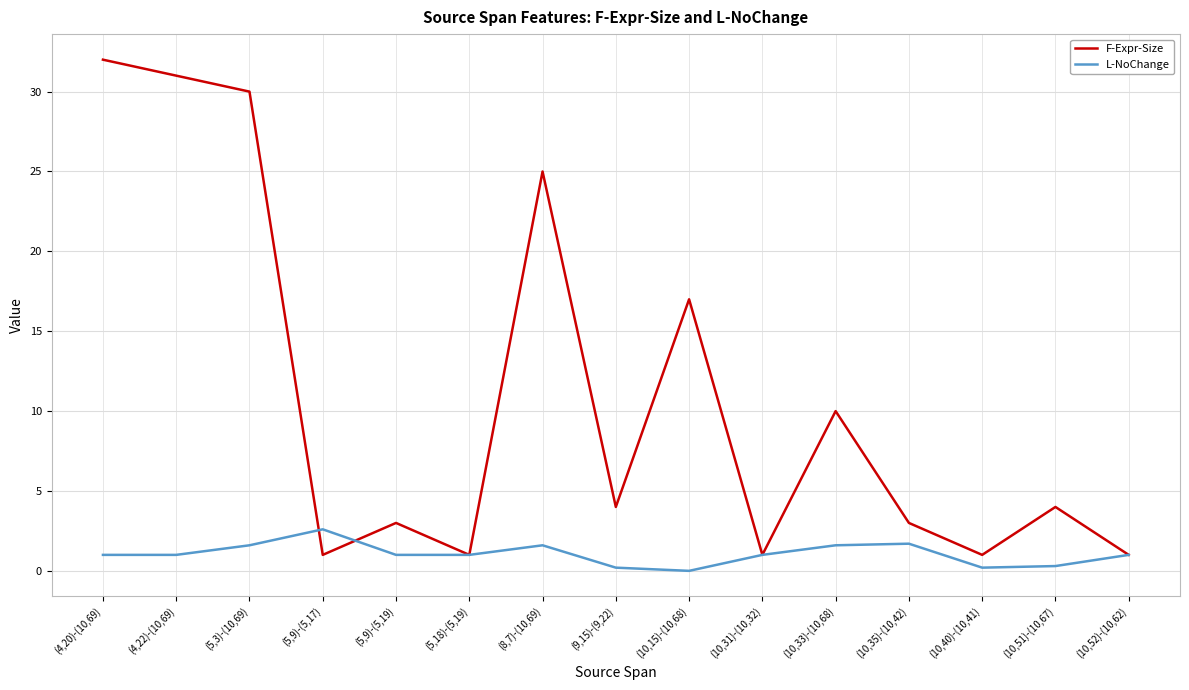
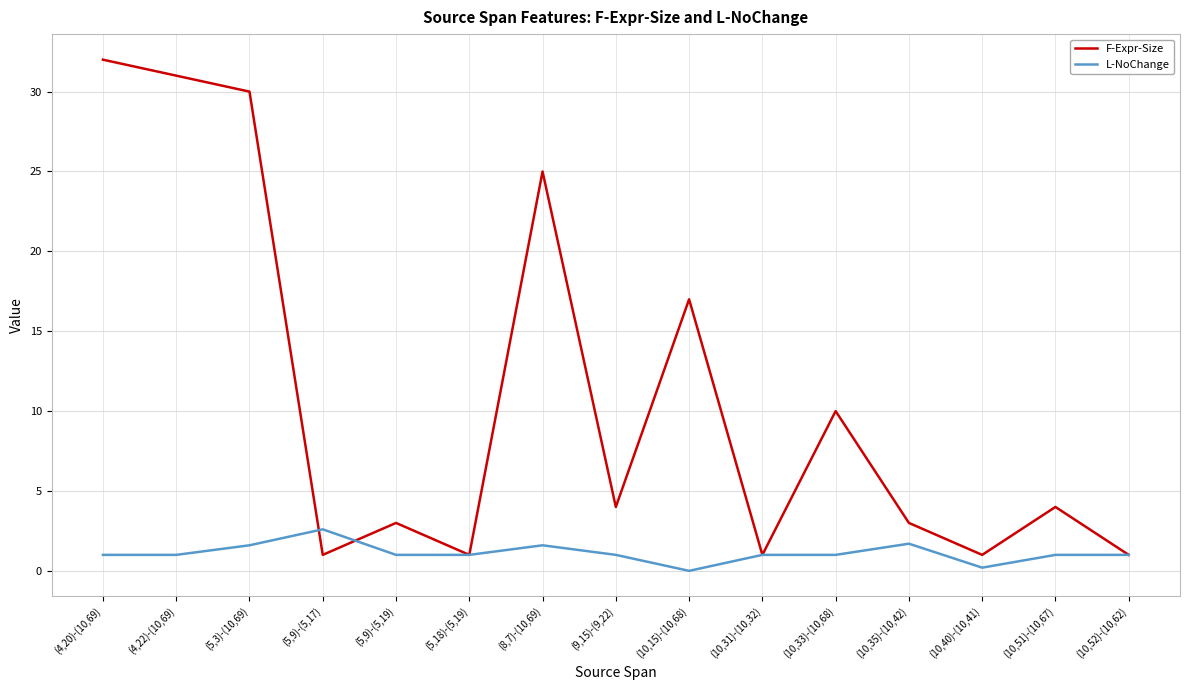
L-NoChange, (9,15)-(9,22): 0.2 -> 1.0
L-NoChange, (10,33)-(10,68): 1.6 -> 1.0
L-NoChange, (10,51)-(10,67): 0.3 -> 1.0
